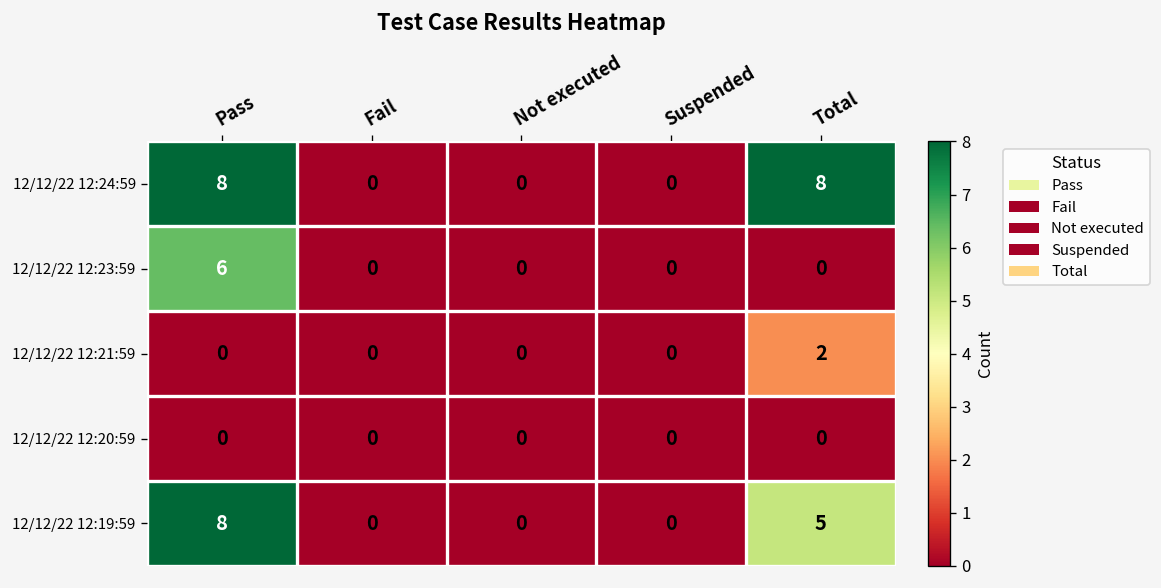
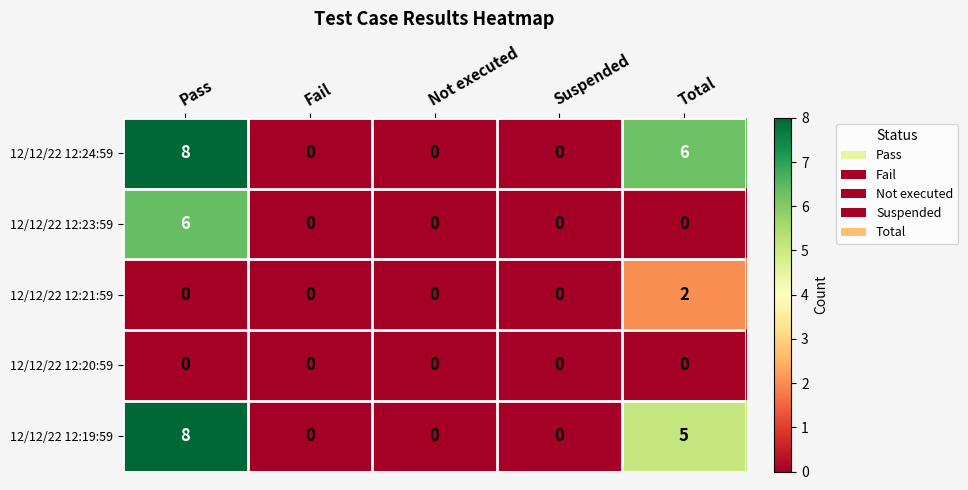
12/12/22 12:24:59, Total: 8 -> 6
